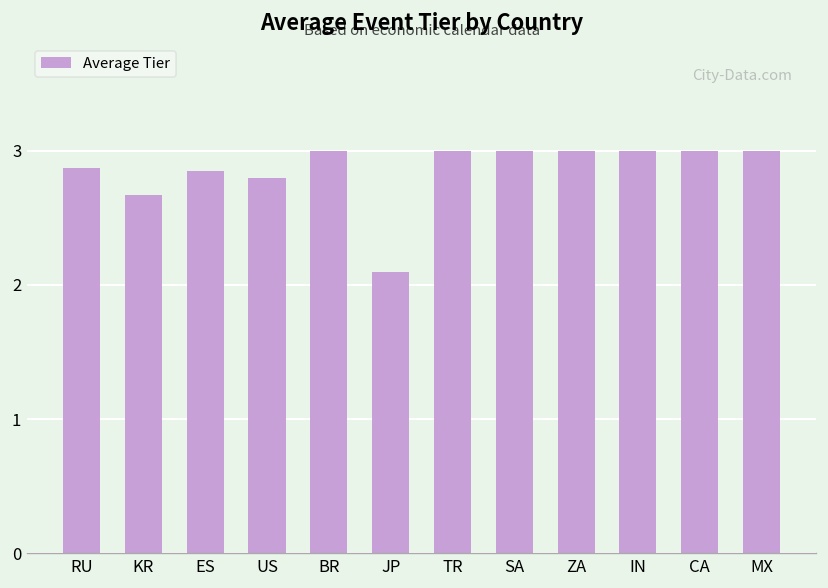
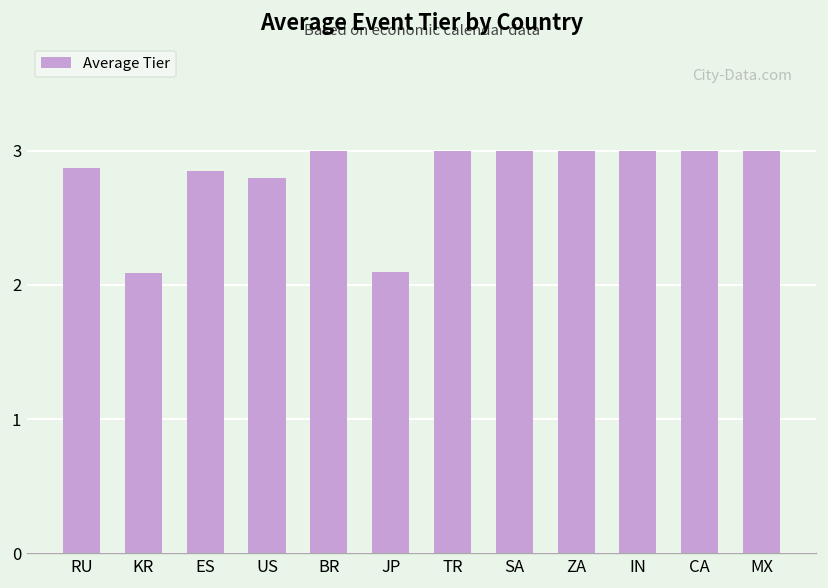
KR: 2.67 -> 2.09
